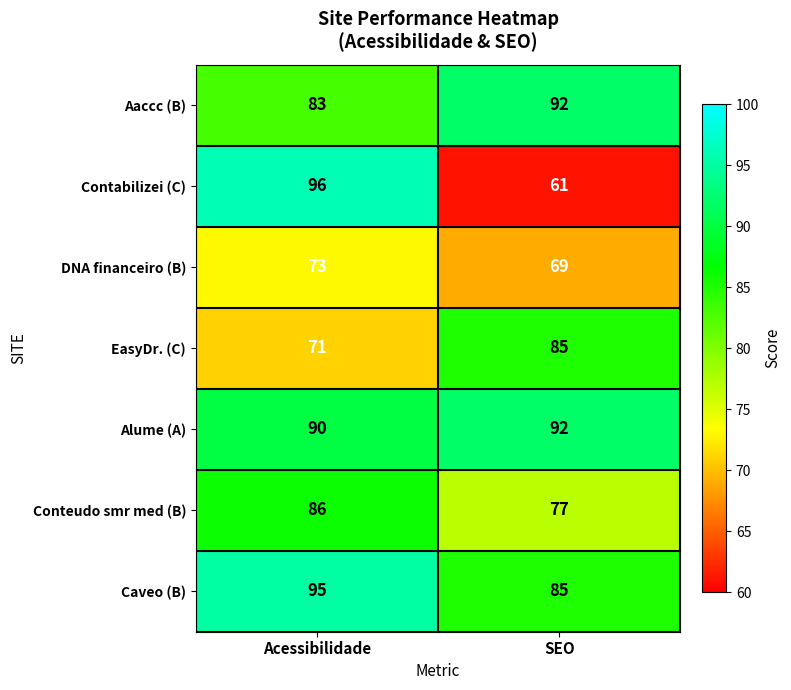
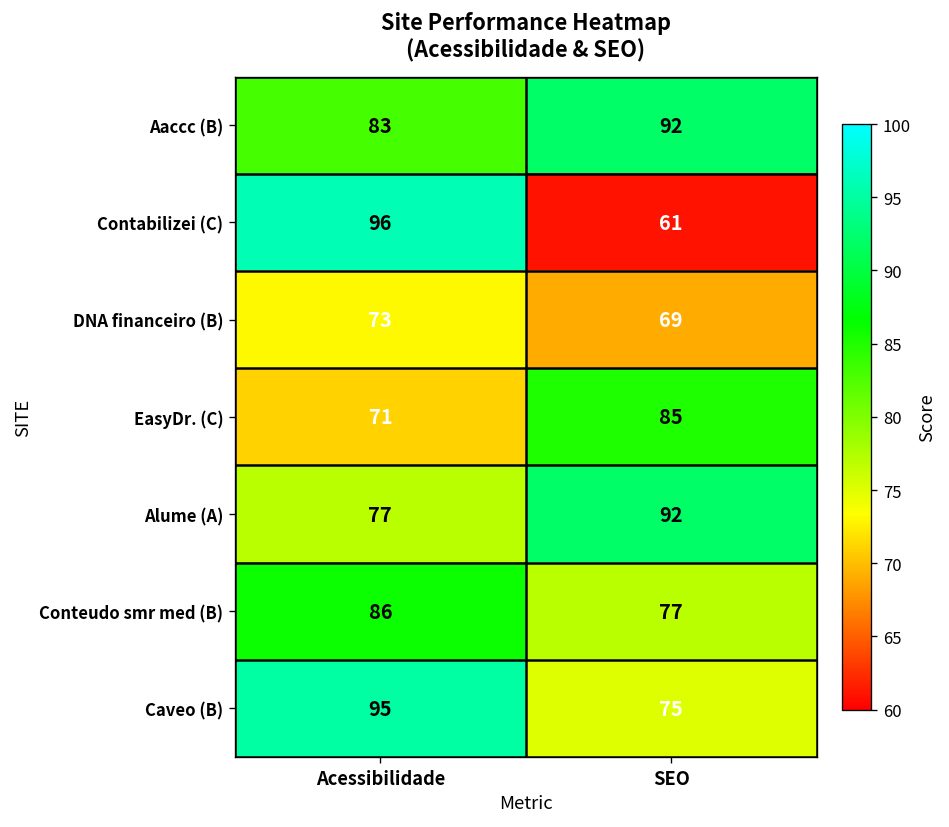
Alume (A), Acessibilidade: 90 -> 77
Caveo (B), SEO: 85 -> 75
